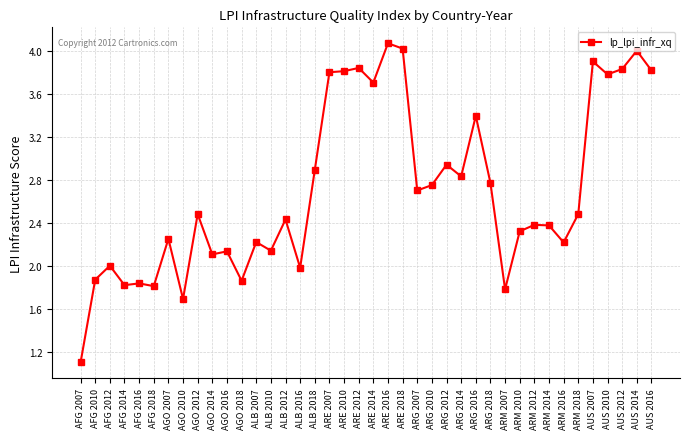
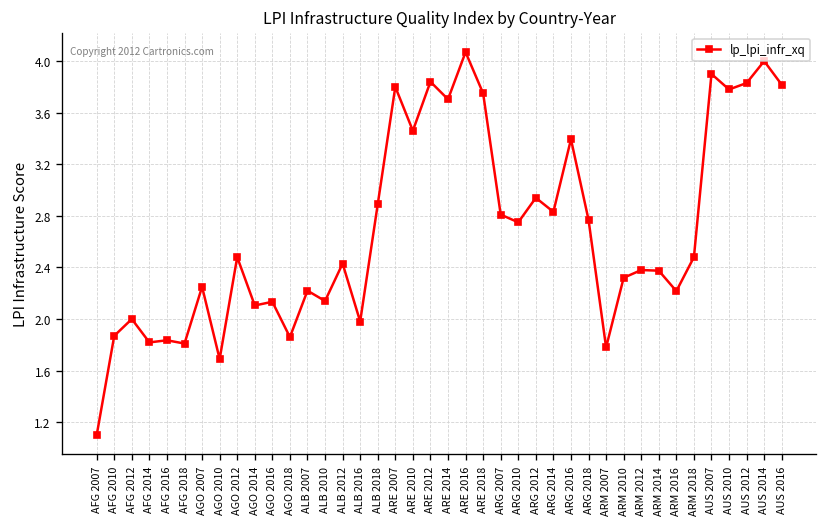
ARE 2010: 3.81 -> 3.46
ARE 2018: 4.02 -> 3.75
ARG 2007: 2.70 -> 2.81
